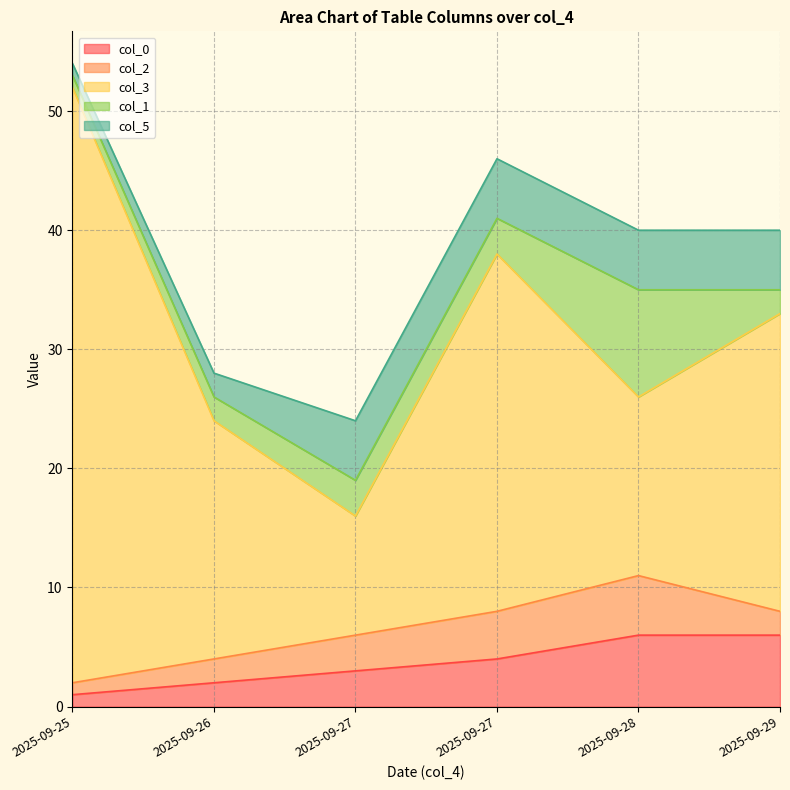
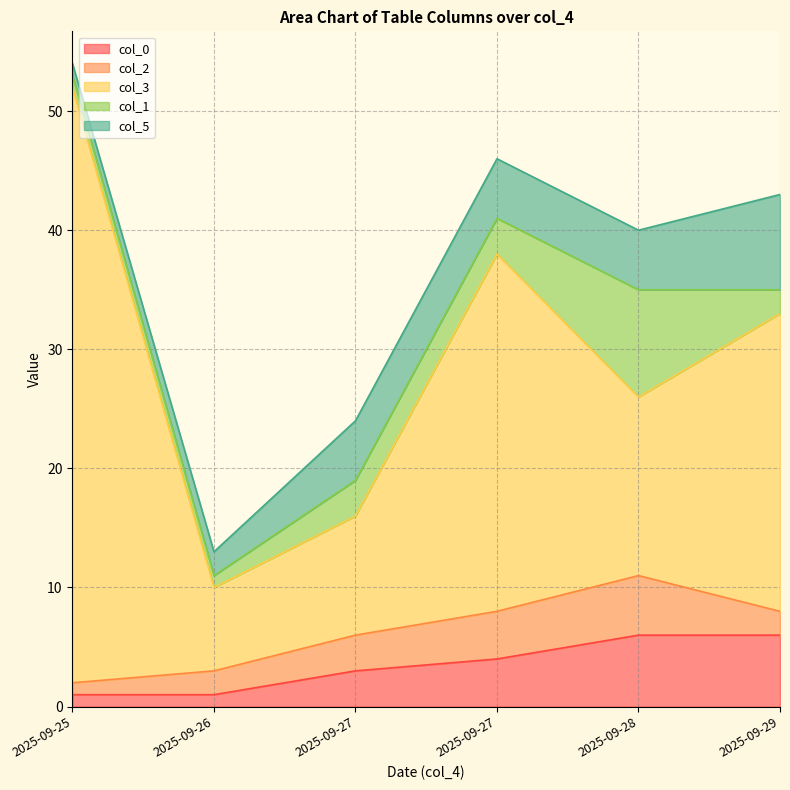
col_0, 2025-09-26: 2 -> 1
col_3, 2025-09-26: 20 -> 7
col_1, 2025-09-26: 2 -> 1
col_5, 2025-09-29: 5 -> 8
